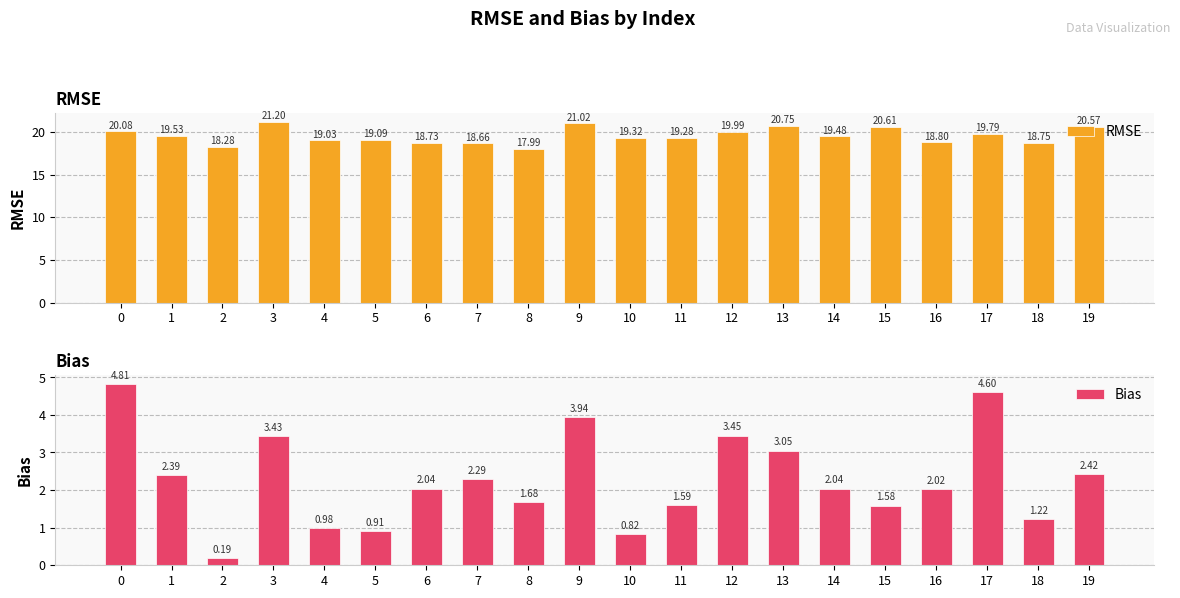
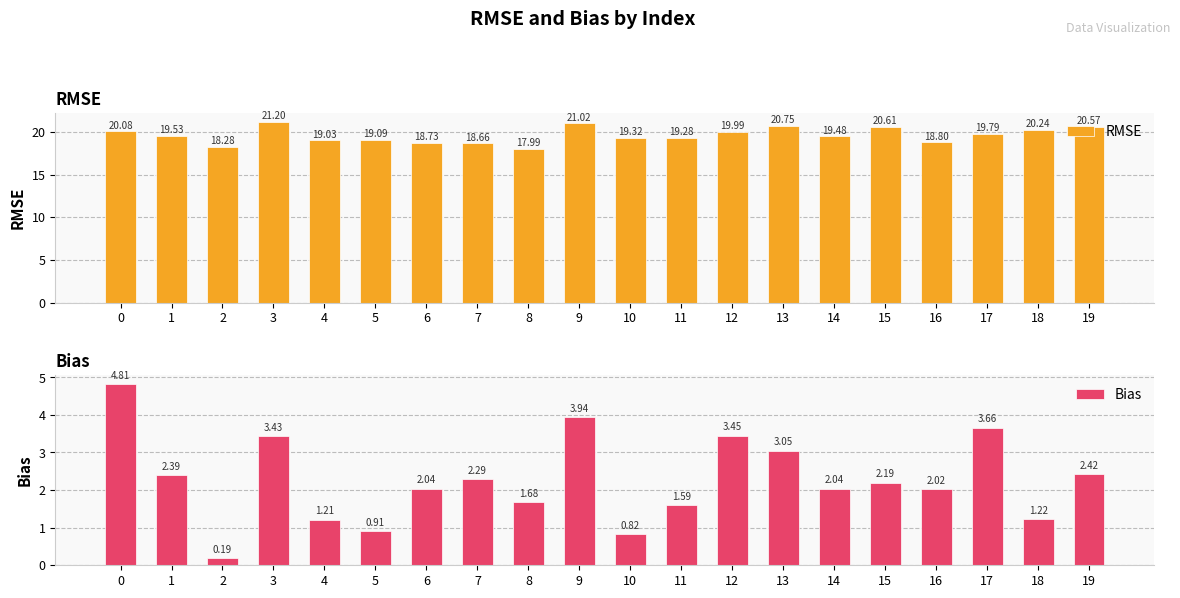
RMSE, 18: 18.75 -> 20.24
Bias, 4: 0.98 -> 1.21
Bias, 15: 1.58 -> 2.19
Bias, 17: 4.60 -> 3.66
